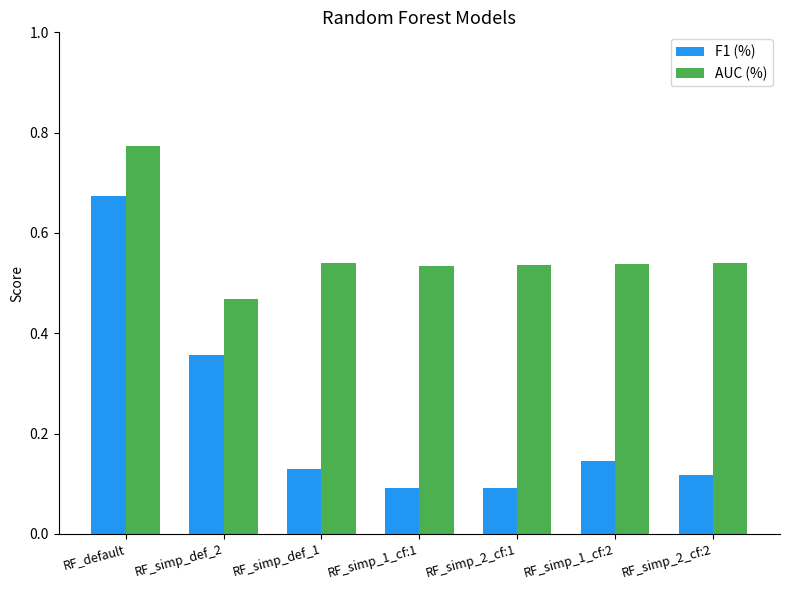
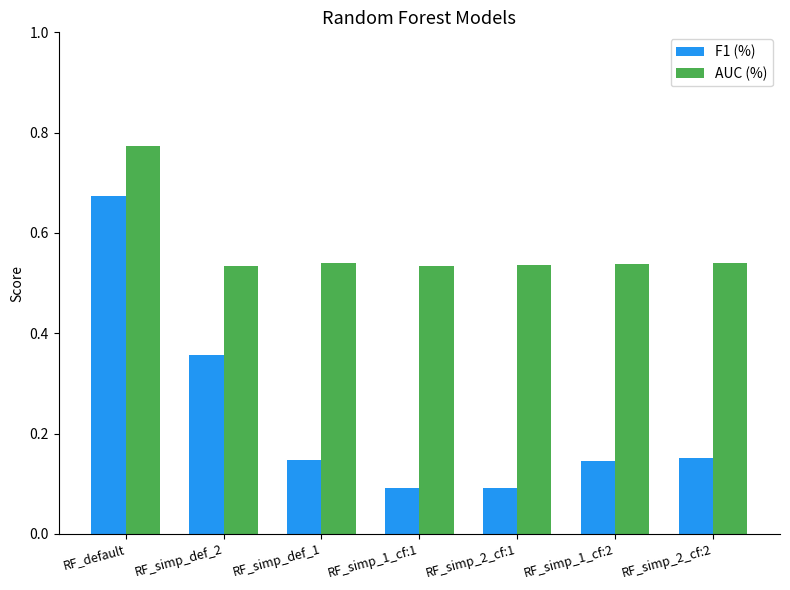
AUC (%), RF_simp_def_2: 0.47 -> 0.53
F1 (%), RF_simp_def_1: 0.13 -> 0.15
F1 (%), RF_simp_2_cf:2: 0.12 -> 0.15
